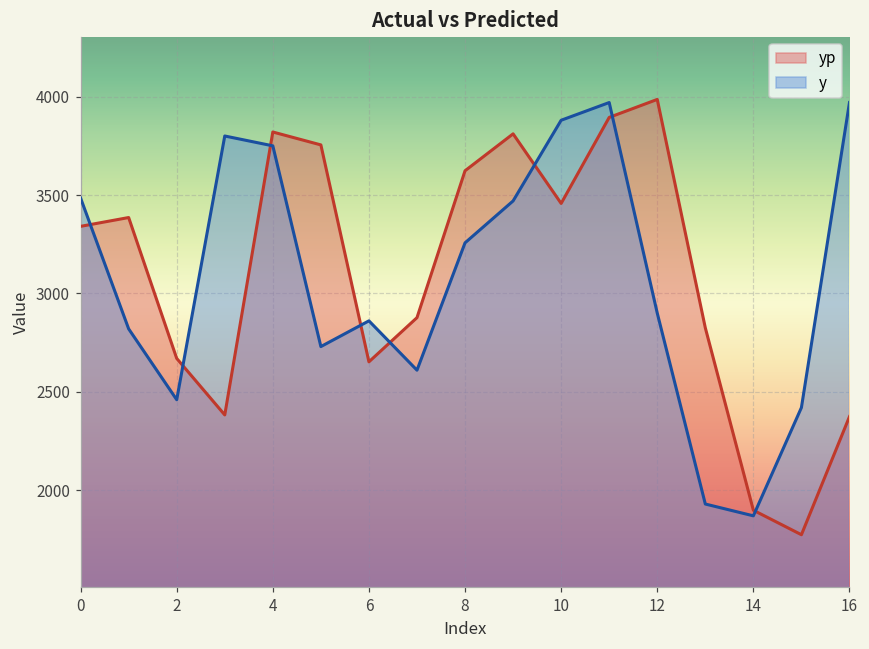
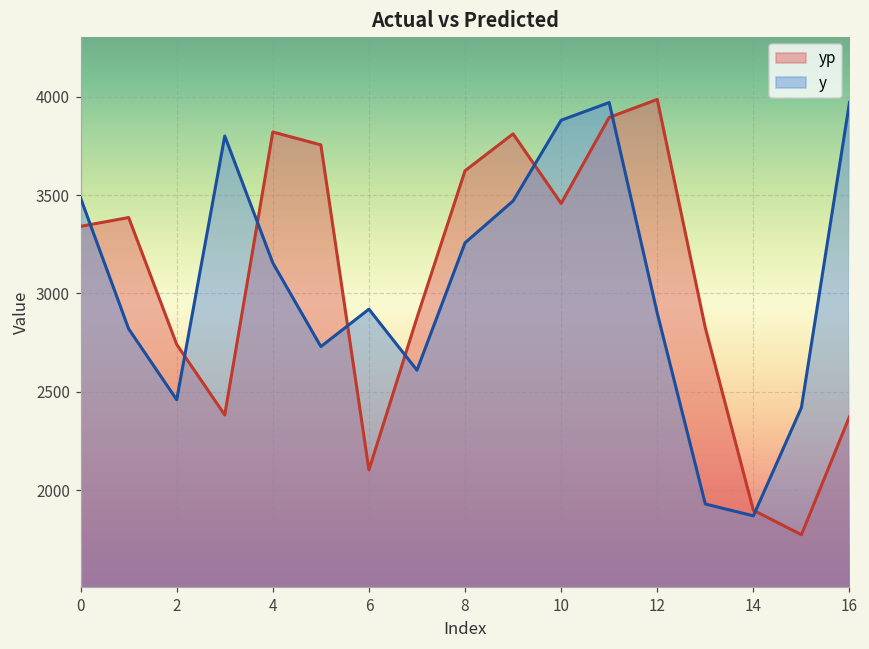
yp, 2: 2670 -> 2740
y, 4: 3750 -> 3160
yp, 6: 2650 -> 2100
y, 6: 2860 -> 2920
